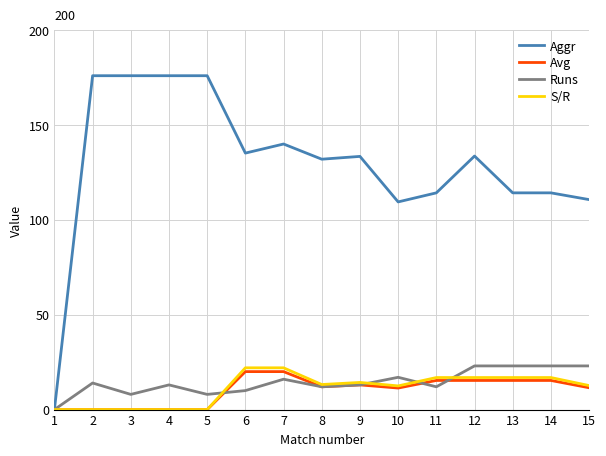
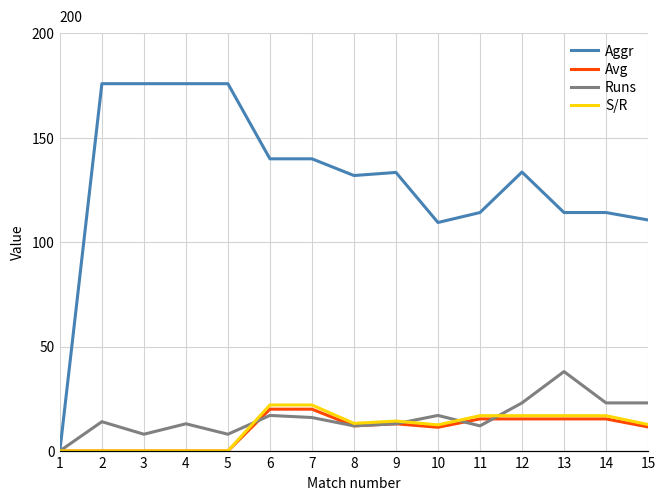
Aggr, 6: 135 -> 140
Runs, 6: 10 -> 17
Runs, 13: 23 -> 38
